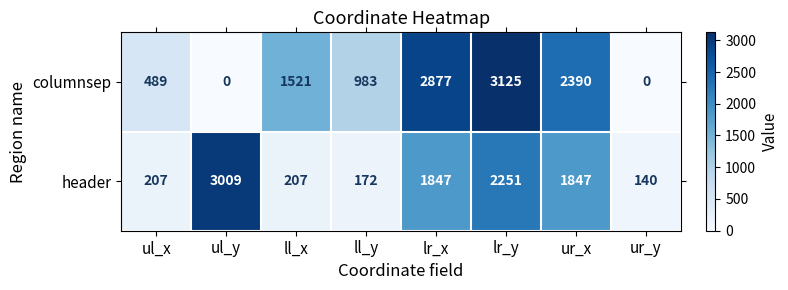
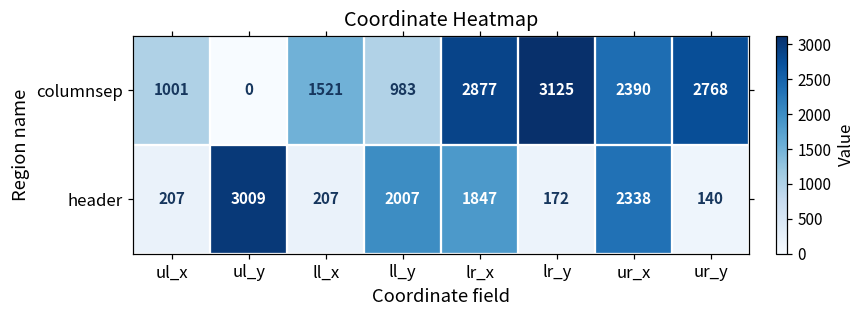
columnsep, ul_x: 489 -> 1001
columnsep, ur_y: 0 -> 2768
header, ll_y: 172 -> 2007
header, lr_y: 2251 -> 172
header, ur_x: 1847 -> 2338
